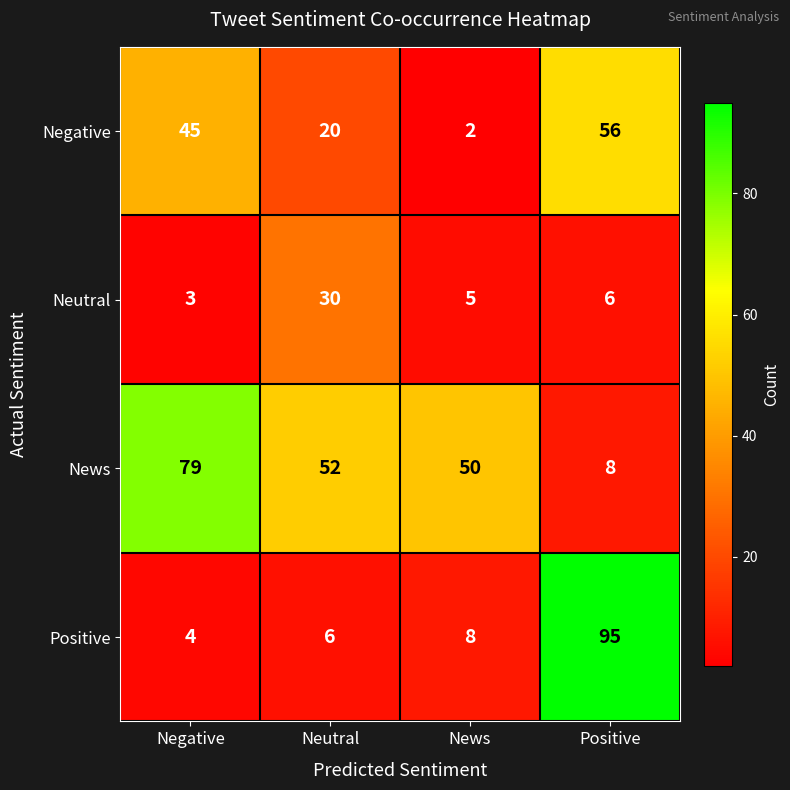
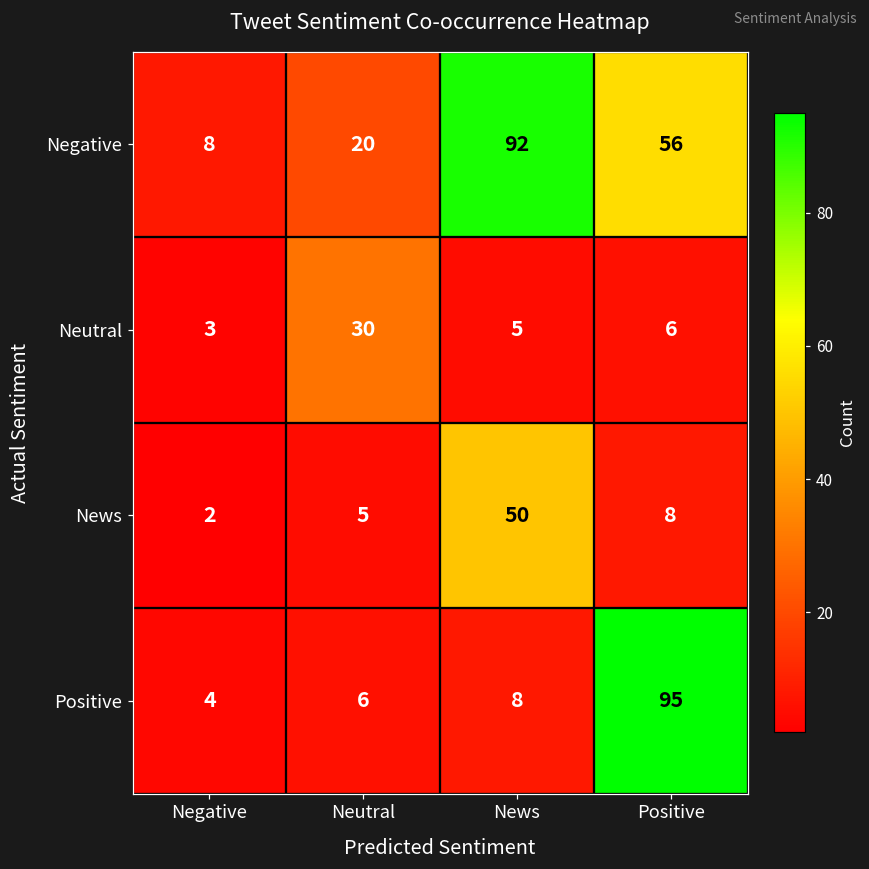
Negative, Negative: 45 -> 8
Negative, News: 2 -> 92
News, Negative: 79 -> 2
News, Neutral: 52 -> 5
